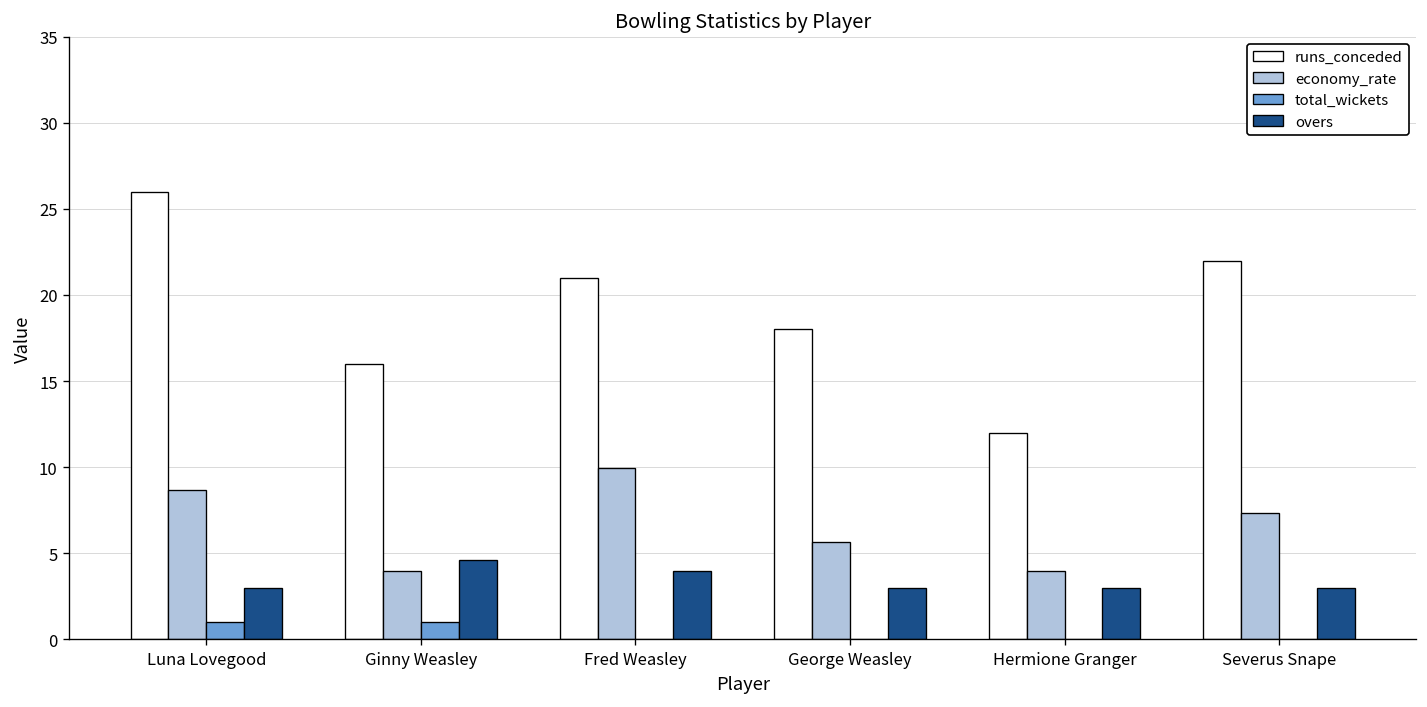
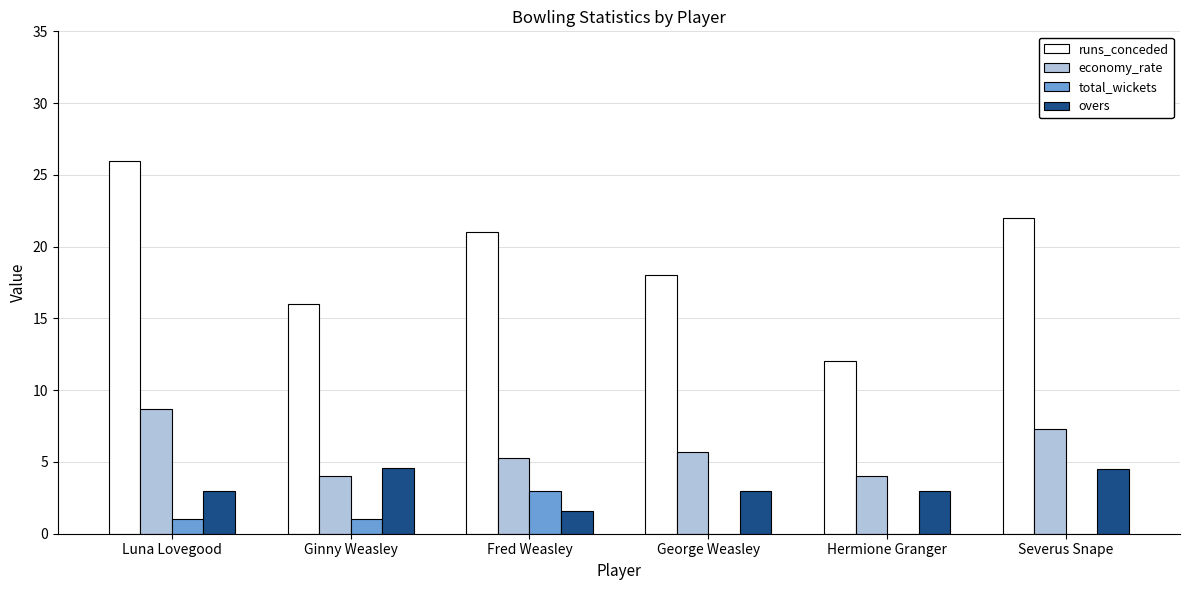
economy_rate, Fred Weasley: 9.9 -> 5.3
total_wickets, Fred Weasley: 0 -> 3
overs, Fred Weasley: 4.0 -> 1.6
overs, Severus Snape: 3.0 -> 4.5
